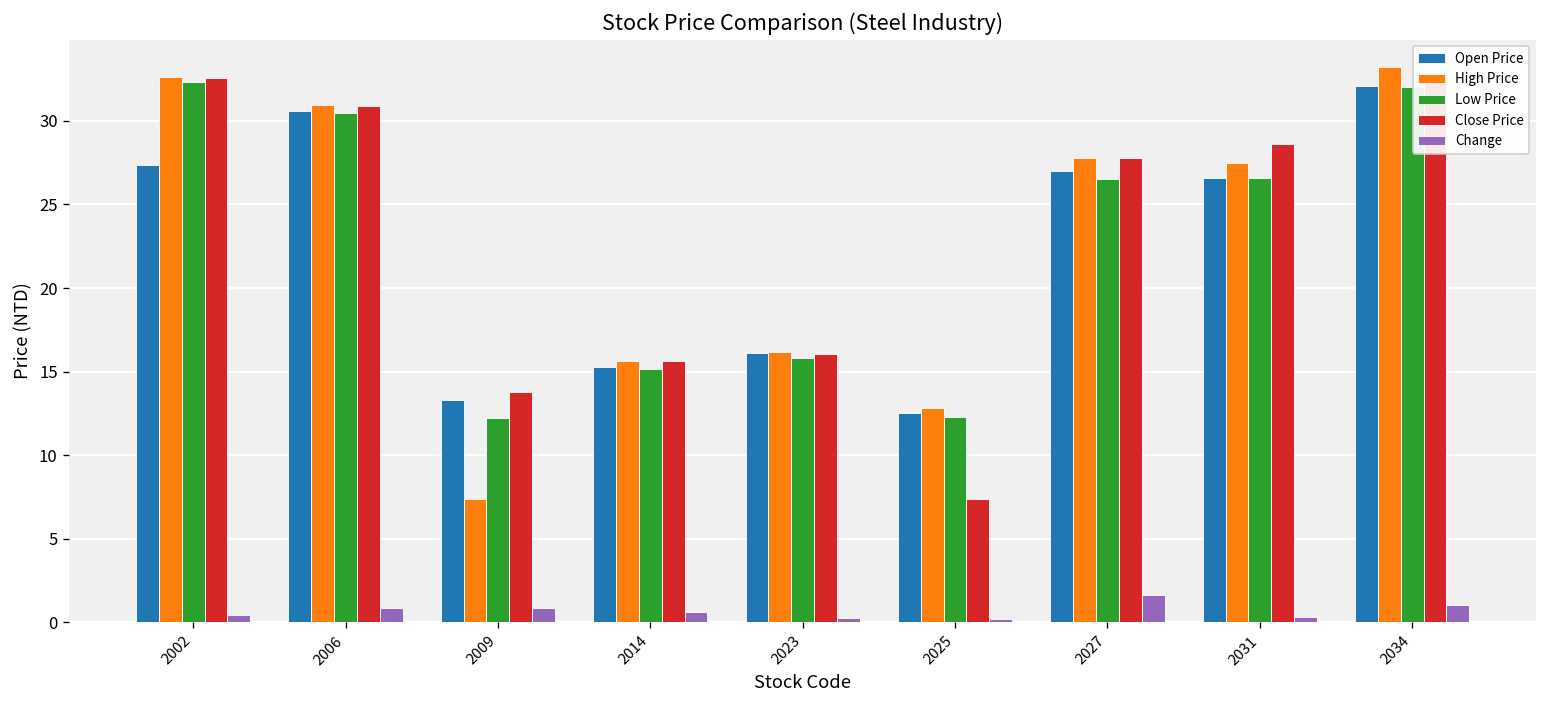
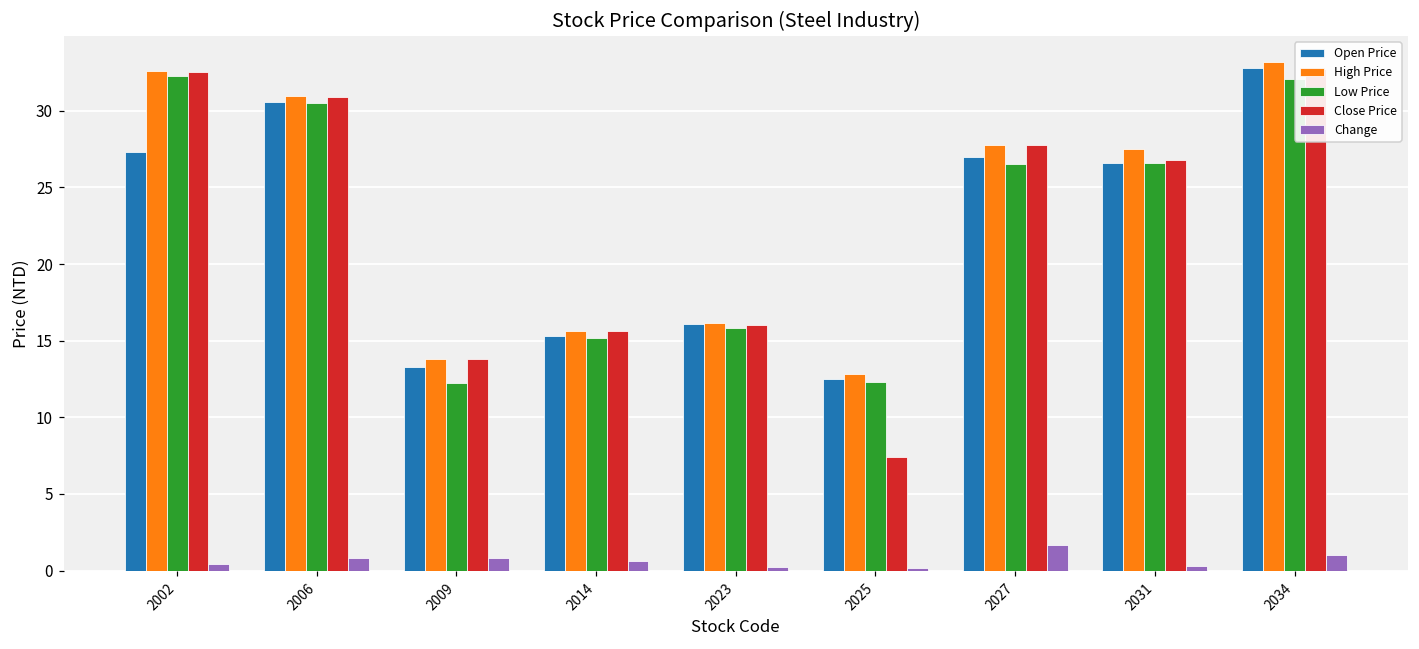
High Price, 2009: 7.4 -> 13.8
Close Price, 2031: 28.6 -> 26.8
Open Price, 2034: 32.1 -> 32.8
